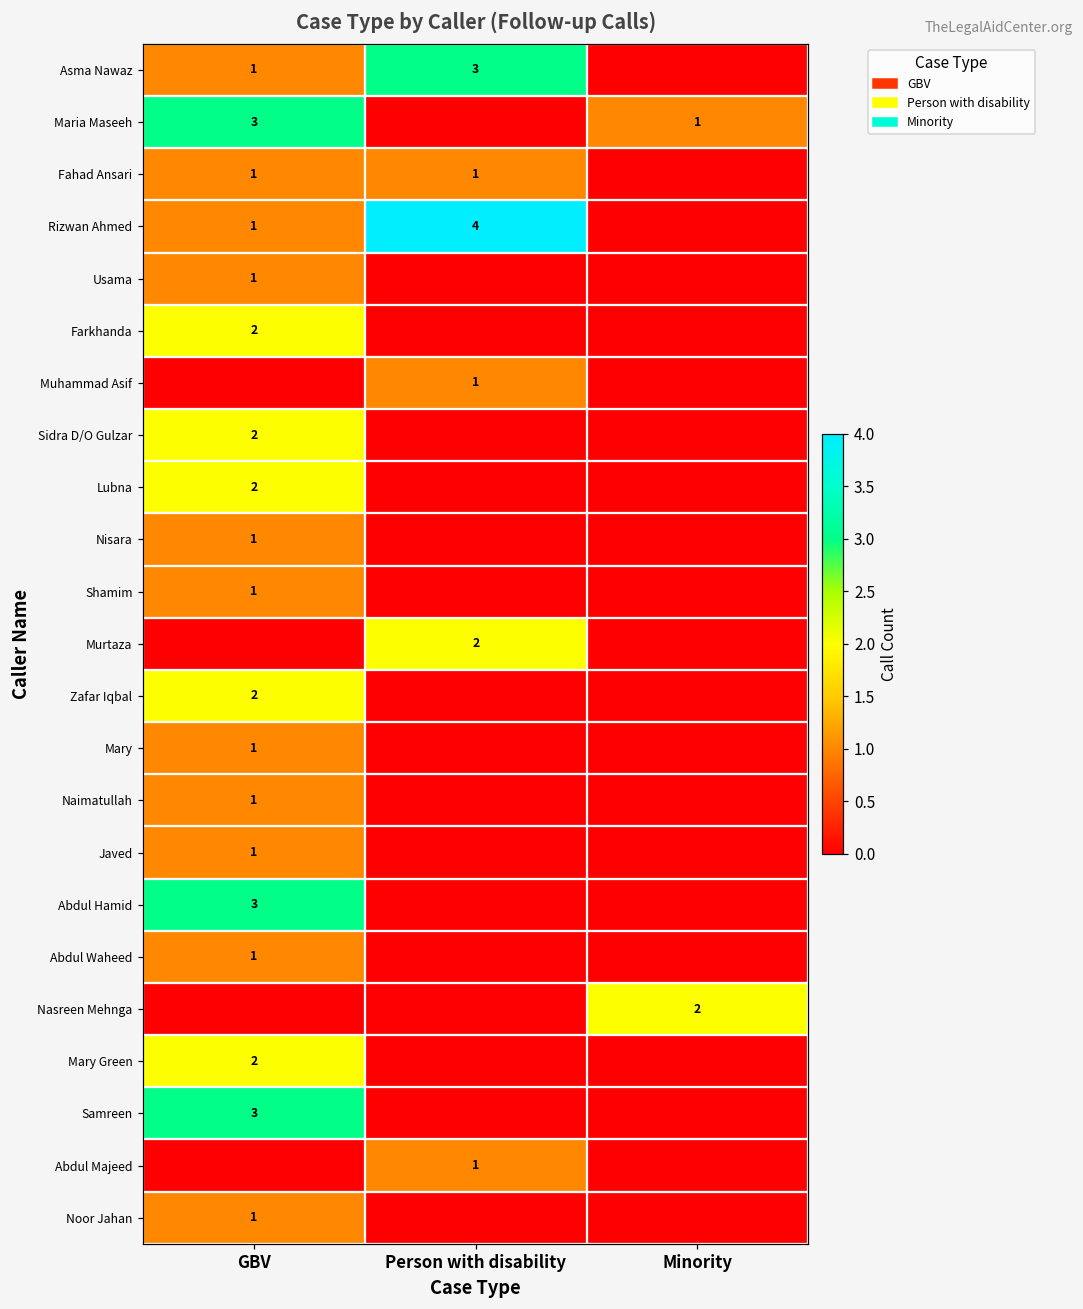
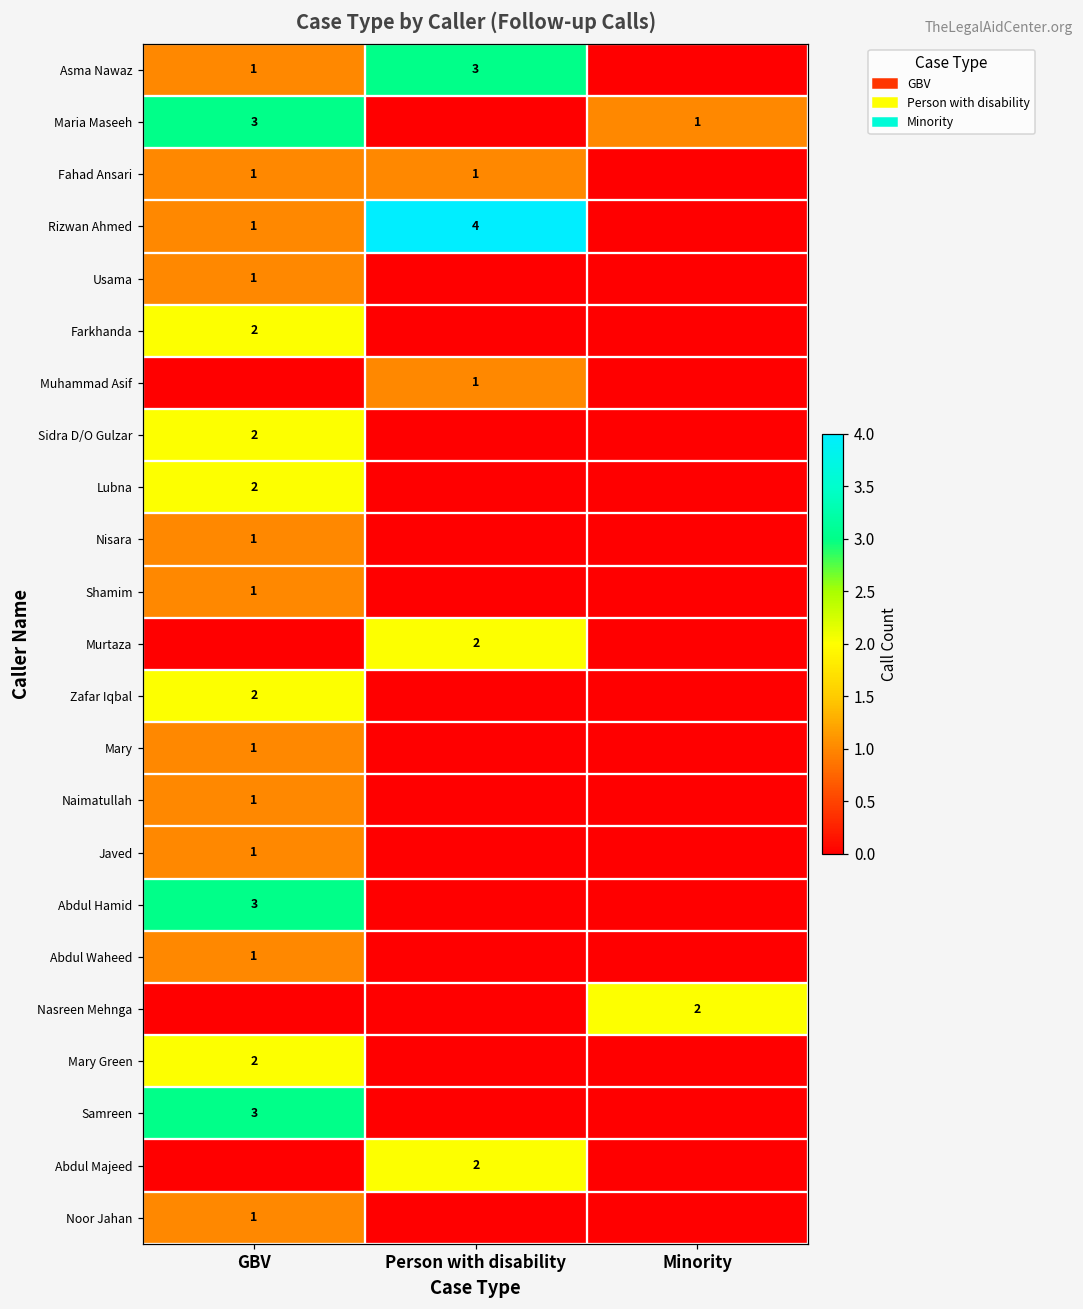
Abdul Majeed, Person with disability: 1 -> 2
